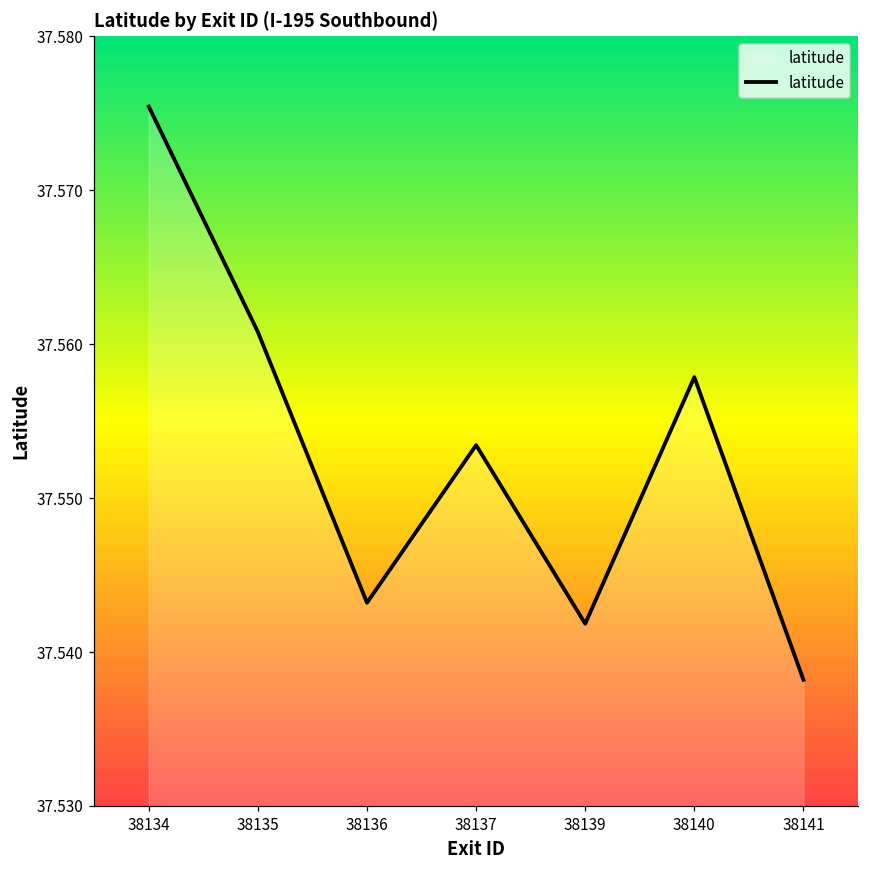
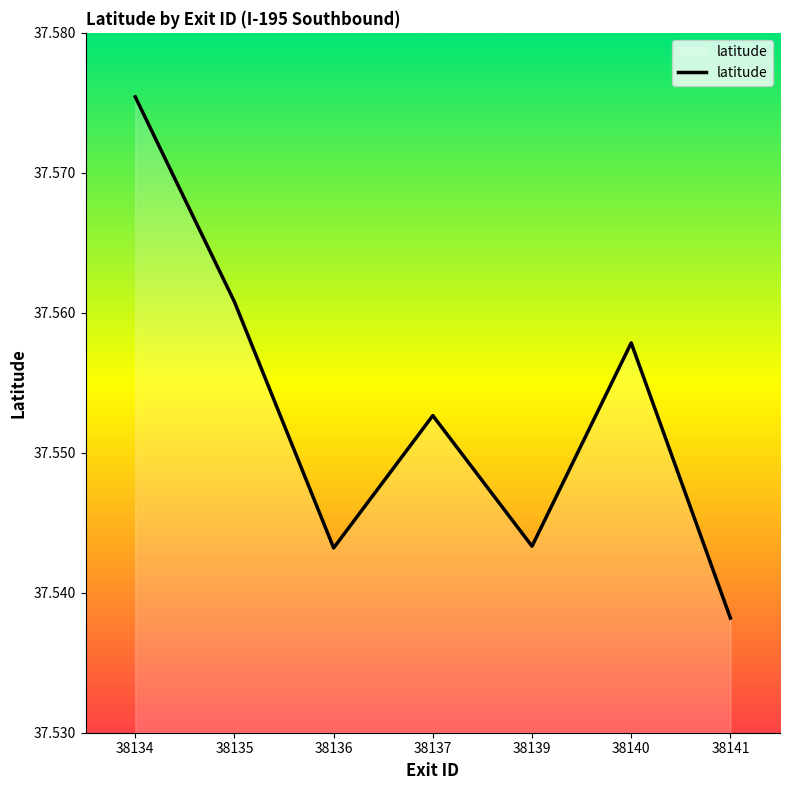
38137: 37.5534 -> 37.5527
38139: 37.5418 -> 37.5433
